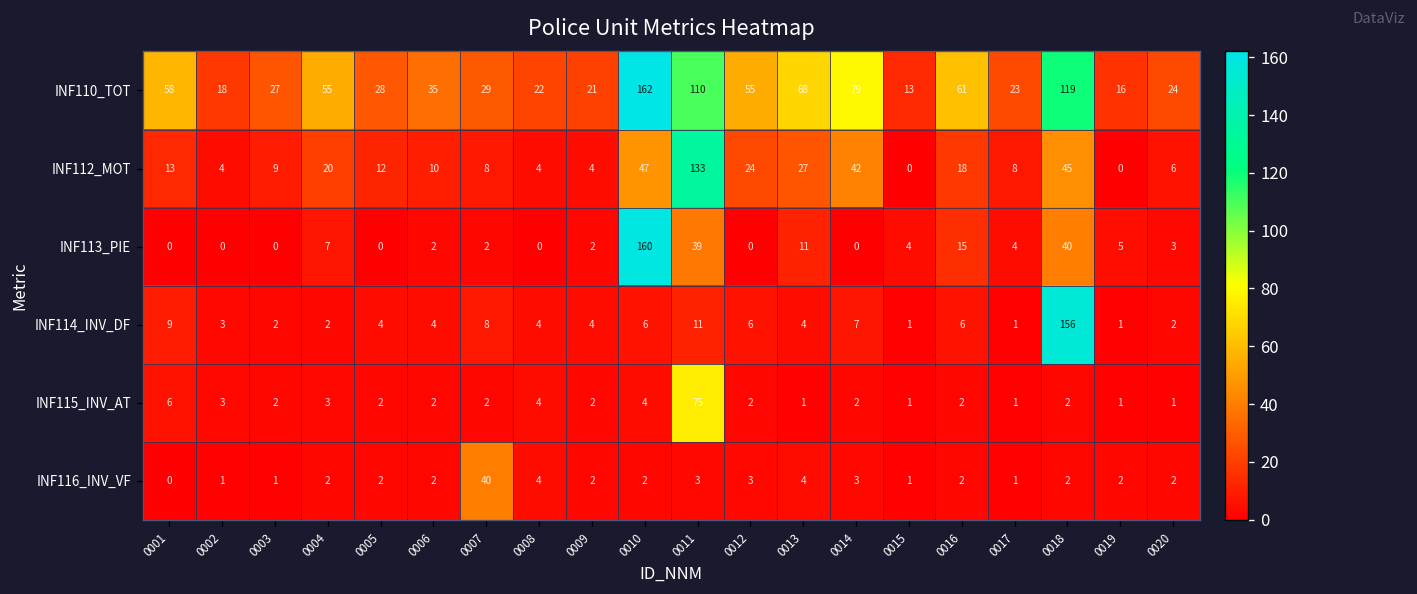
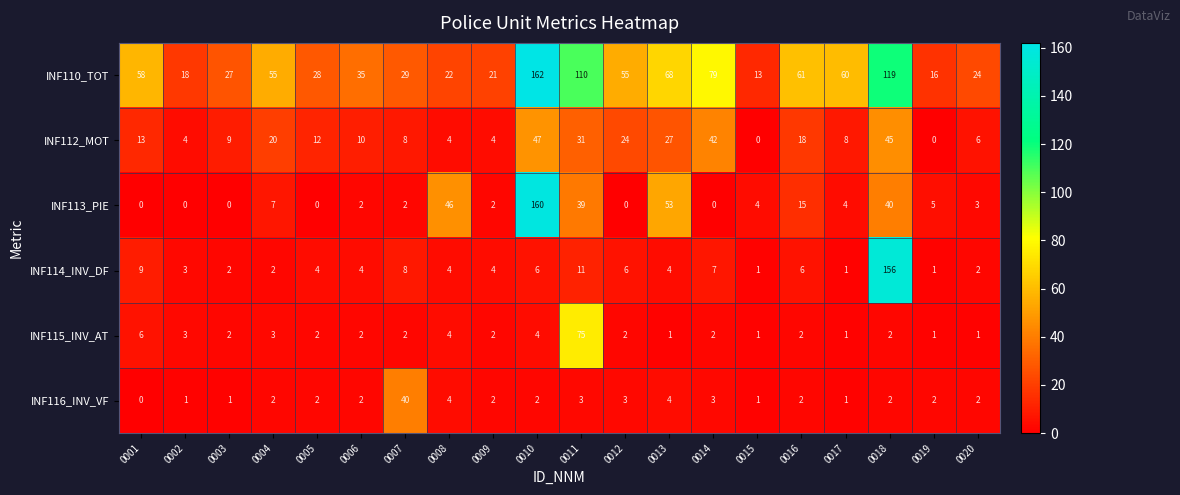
INF110_TOT, 0017: 23 -> 60
INF112_MOT, 0011: 133 -> 31
INF113_PIE, 0008: 0 -> 46
INF113_PIE, 0013: 11 -> 53
